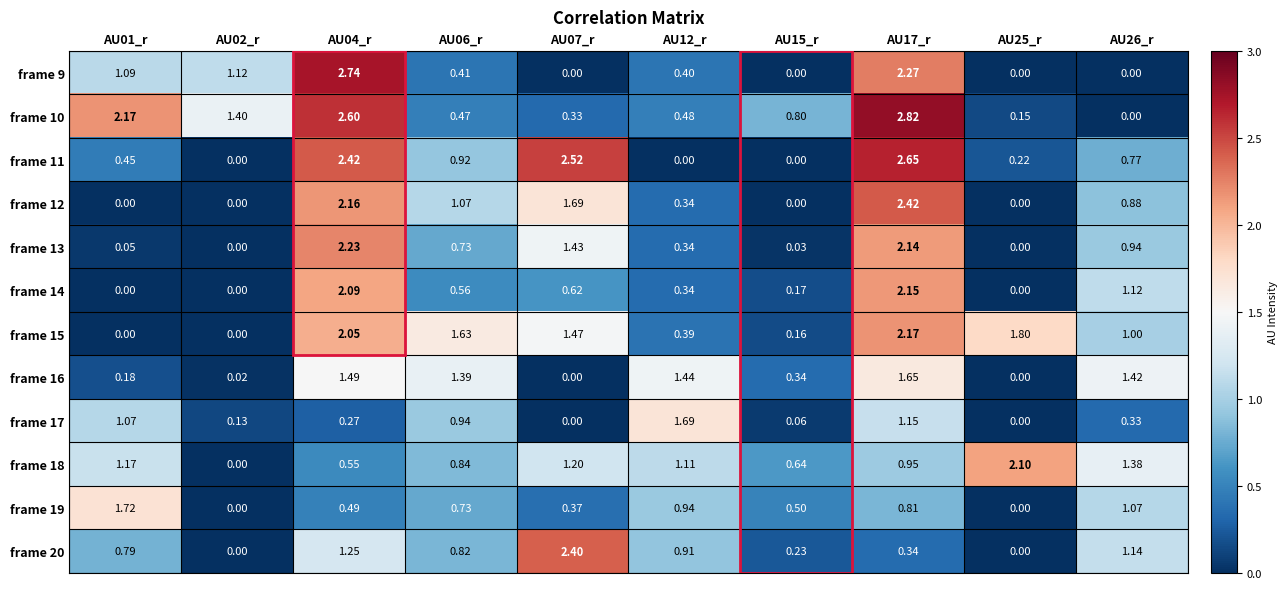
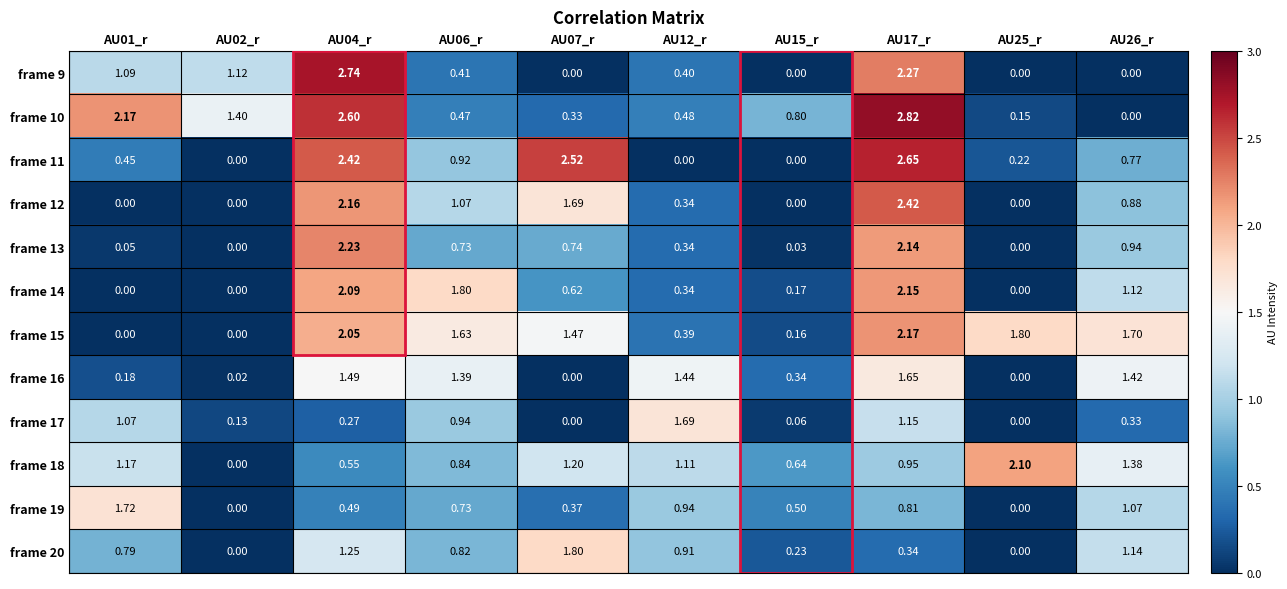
frame 13, AU07_r: 1.43 -> 0.74
frame 14, AU06_r: 0.56 -> 1.80
frame 15, AU26_r: 1.00 -> 1.70
frame 20, AU07_r: 2.40 -> 1.80
